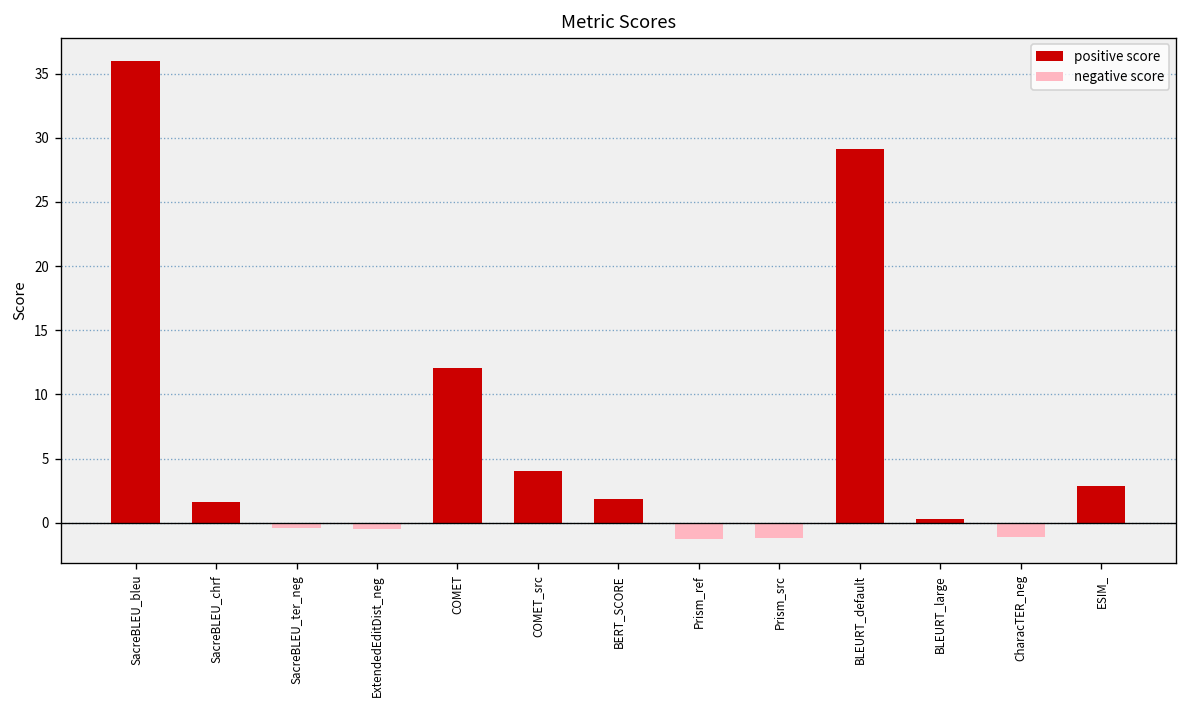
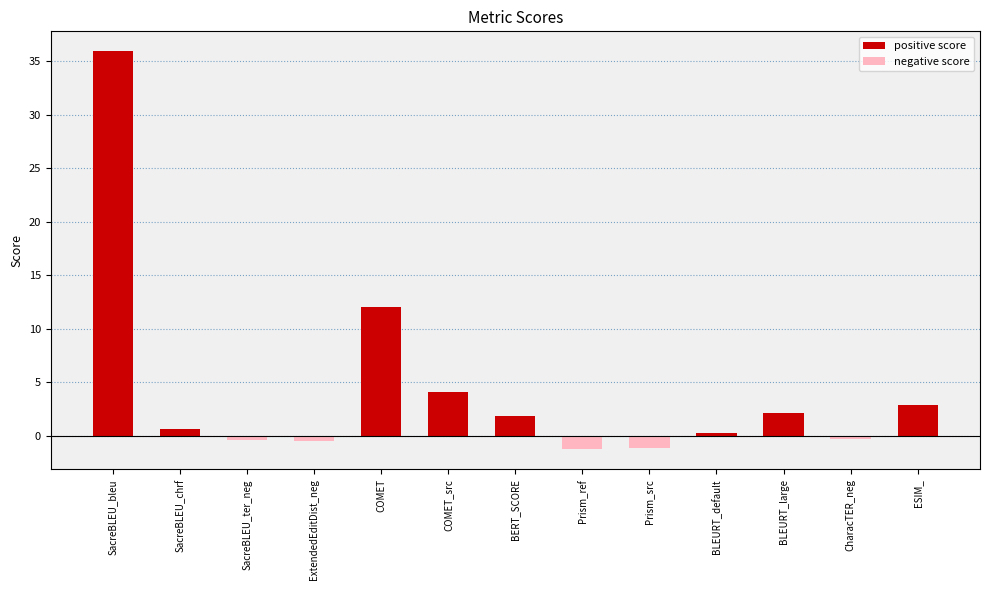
SacreBLEU_chrf: 1.6 -> 0.7
BLEURT_default: 29.1 -> 0.2
BLEURT_large: 0.3 -> 2.2
CharacTER_neg: -1.2 -> -0.3
